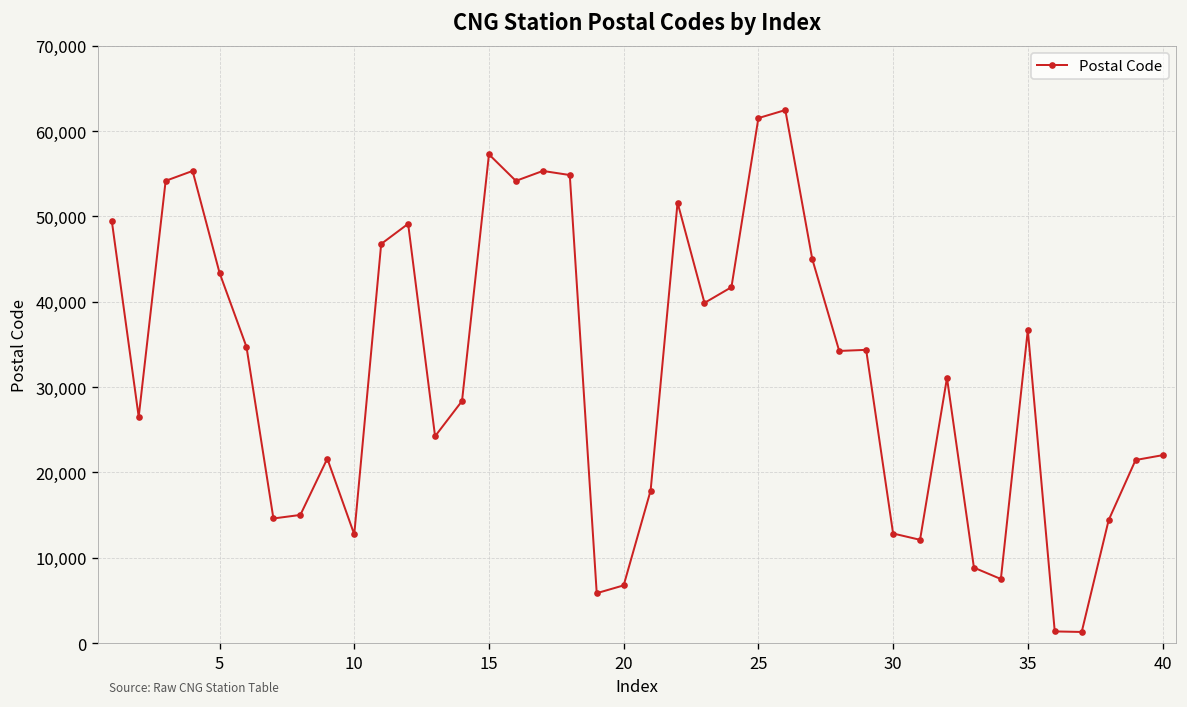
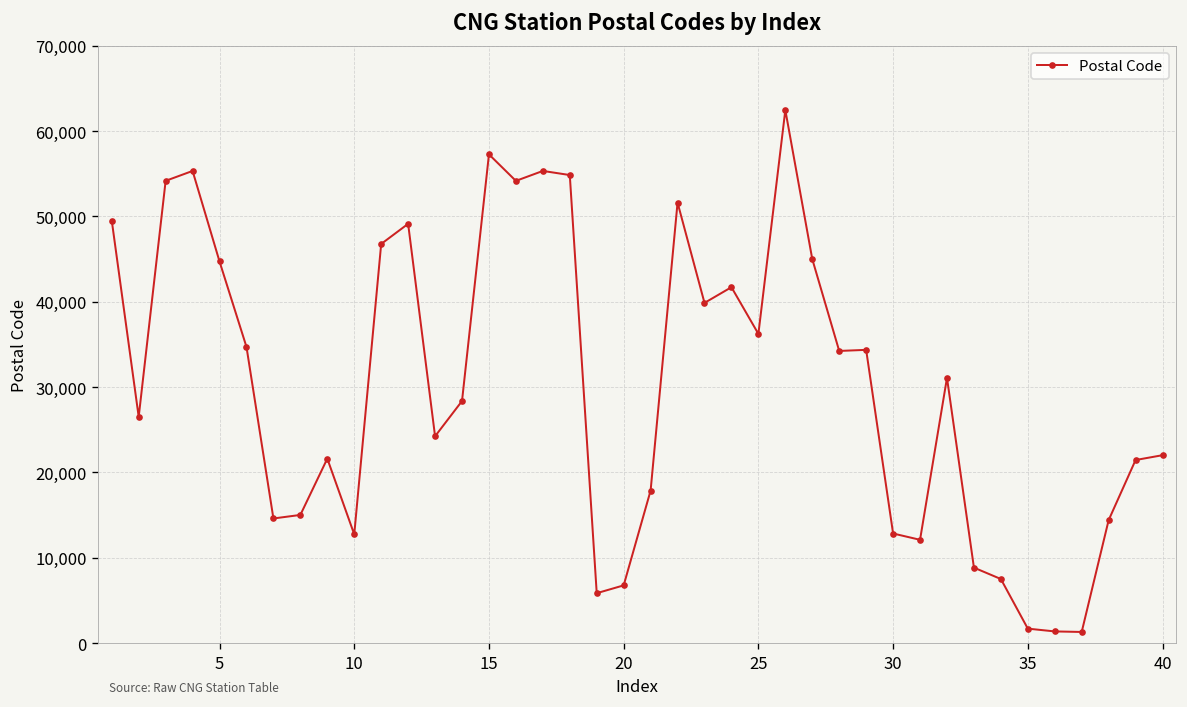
5: 43,000 -> 45,000
25: 62,000 -> 36,000
35: 37,000 -> 2,000
